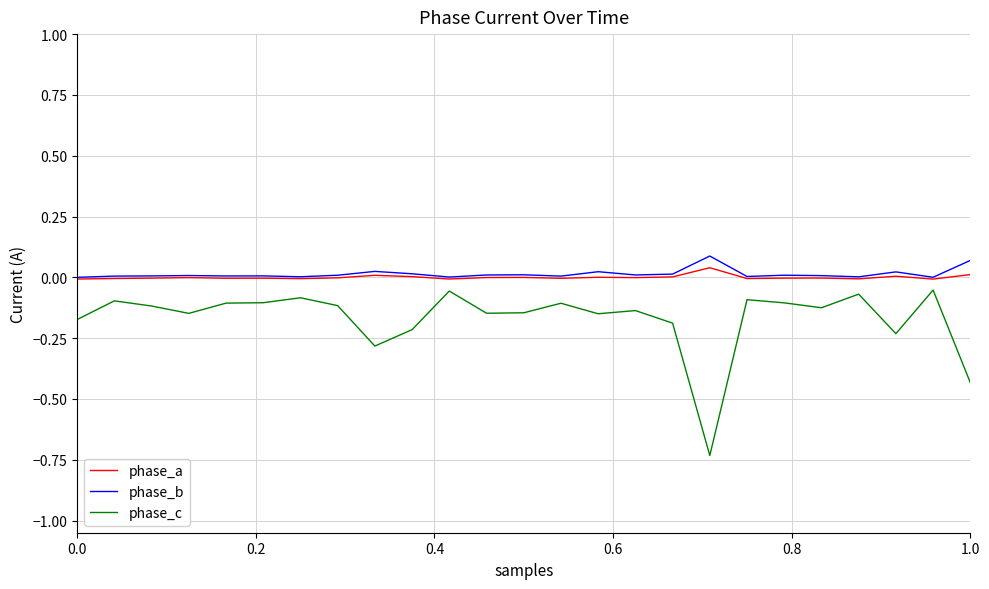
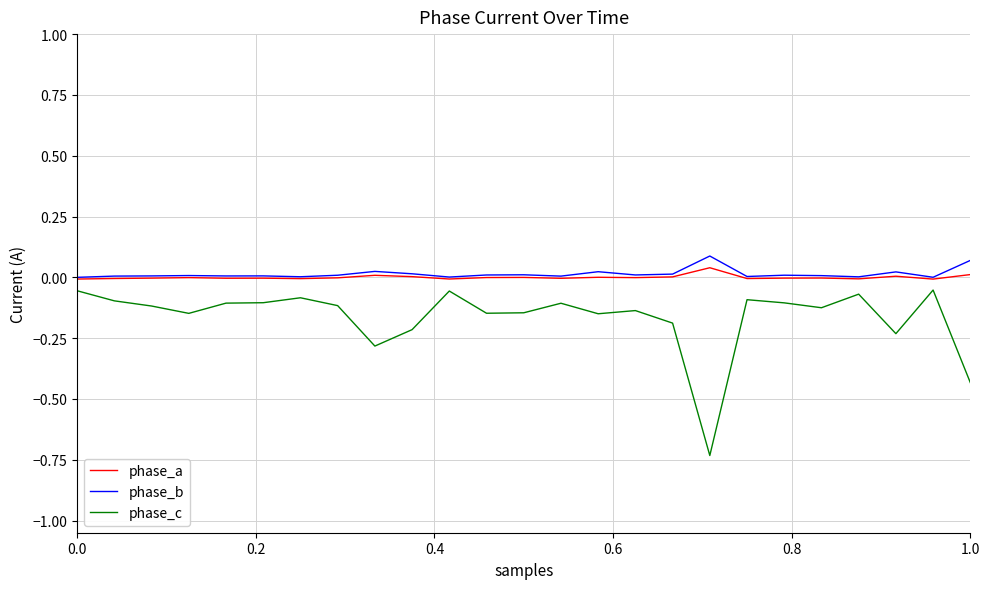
phase_c, 0.0: -0.17 -> -0.06
